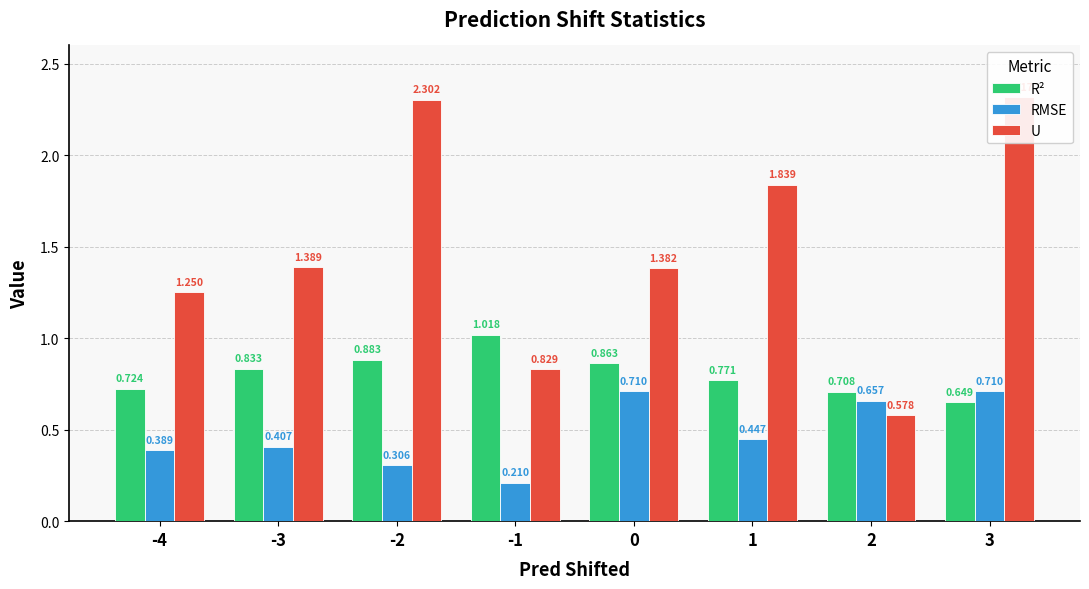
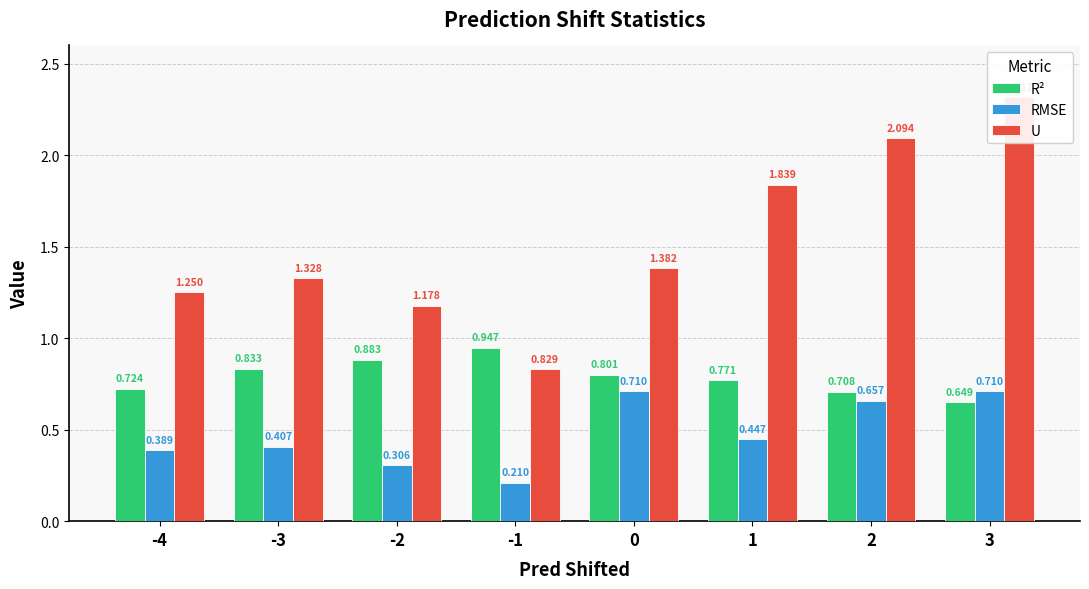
U, -3: 1.389 -> 1.328
U, -2: 2.302 -> 1.178
R², -1: 1.018 -> 0.947
R², 0: 0.863 -> 0.801
U, 2: 0.578 -> 2.094
